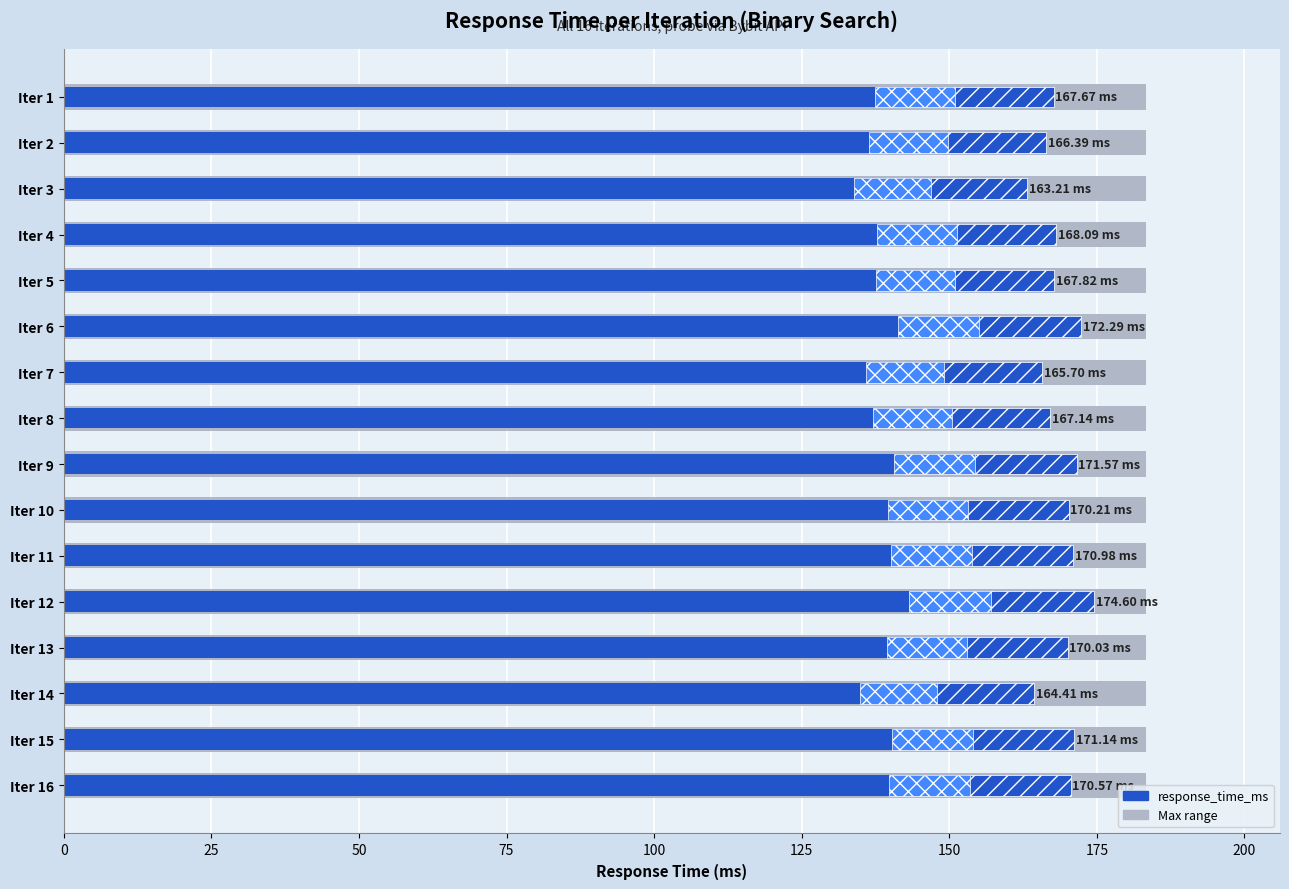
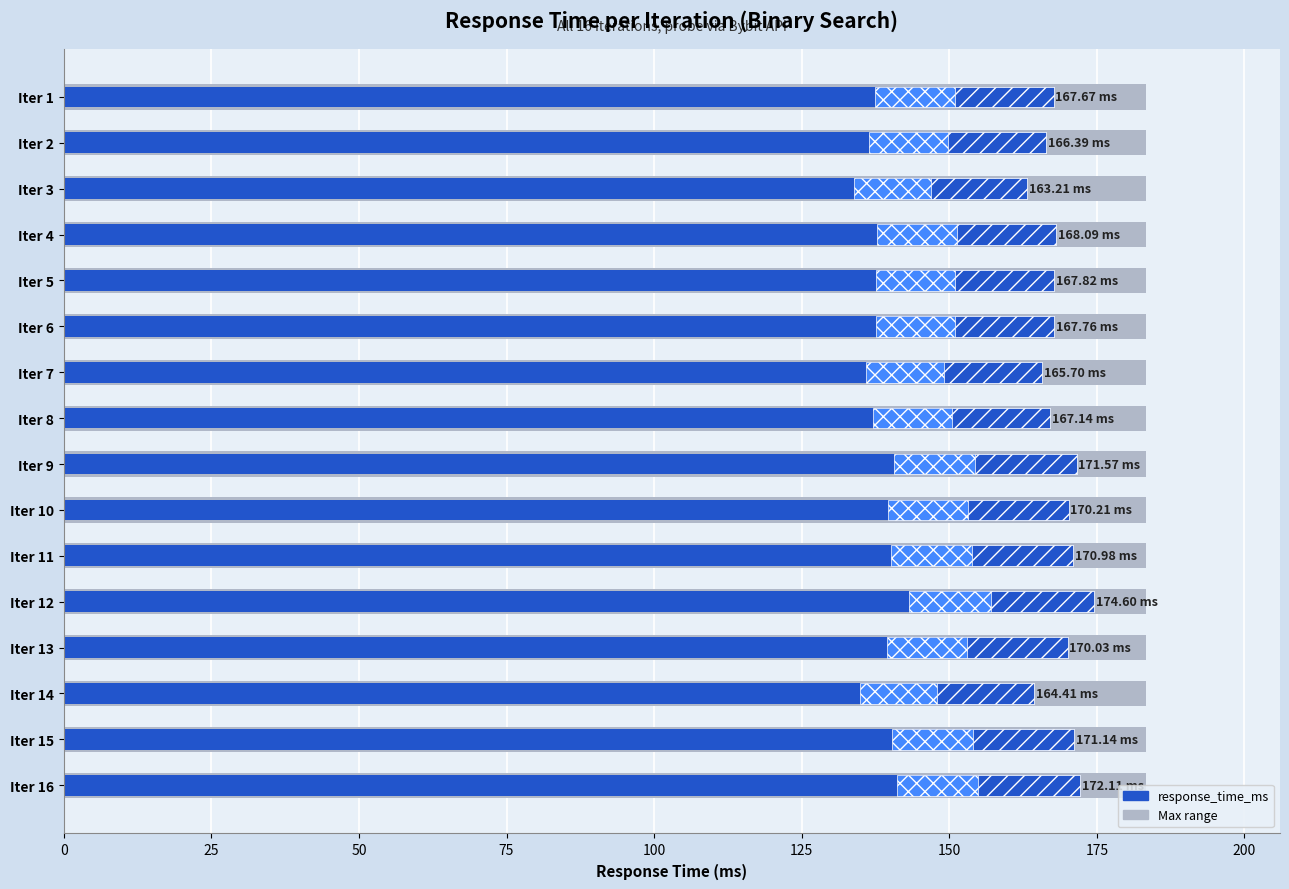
response_time_ms, Iter 6: 172.29 -> 167.76
response_time_ms, Iter 16: 171 -> 172
